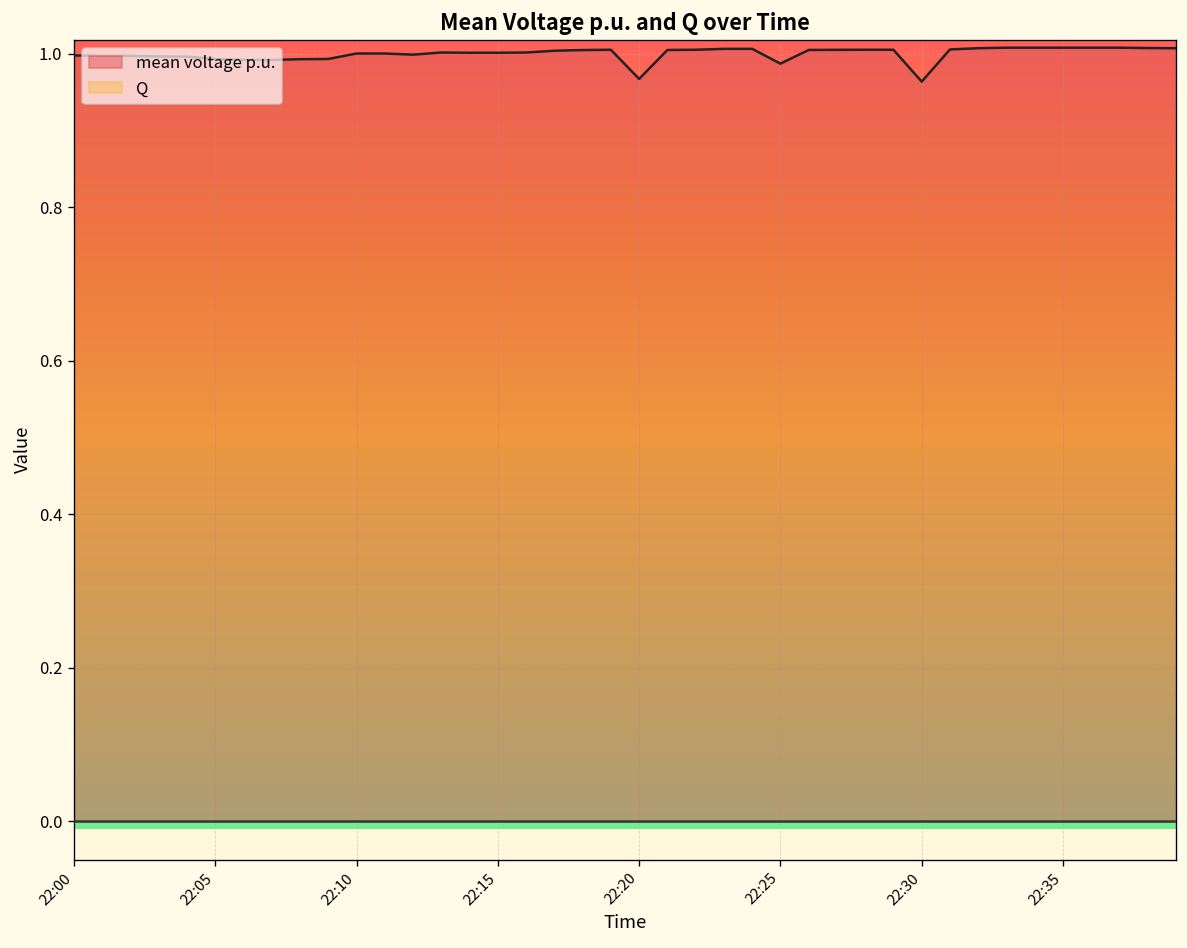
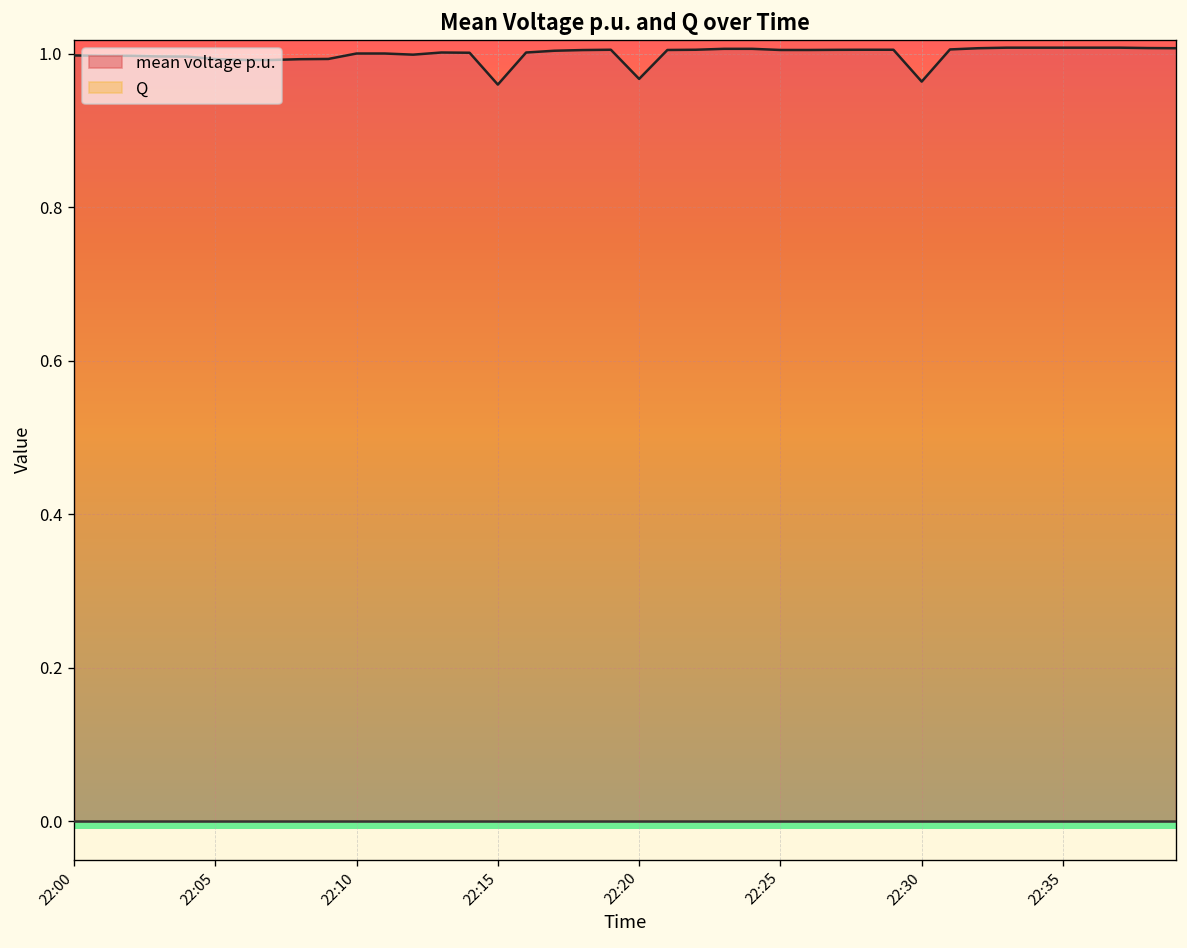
mean voltage p.u., 22:15: 1.00 -> 0.96
mean voltage p.u., 22:25: 0.99 -> 1.00
